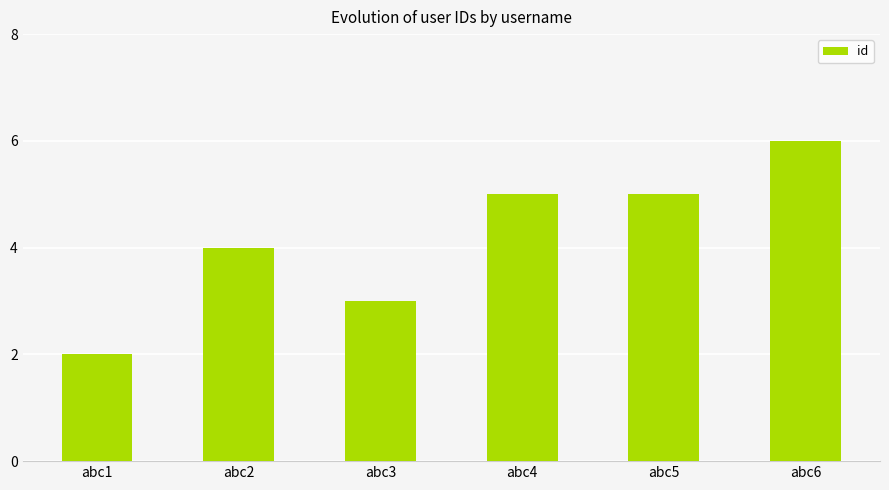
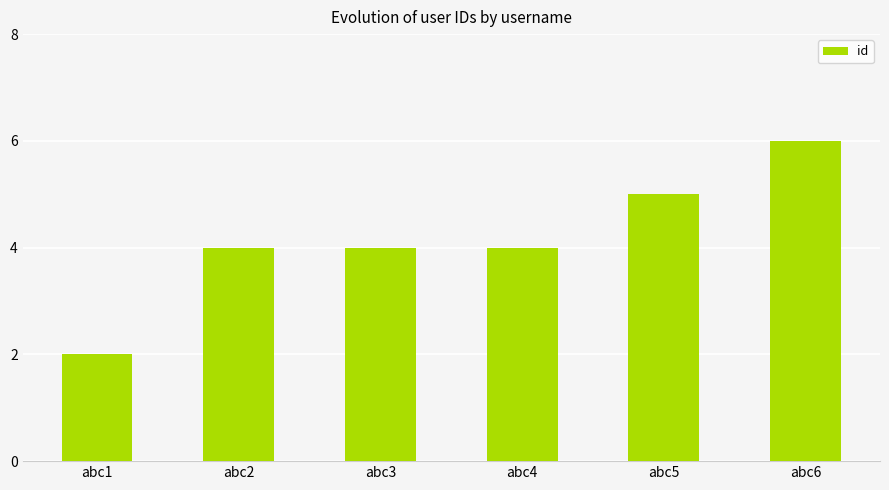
abc3: 3 -> 4
abc4: 5 -> 4
